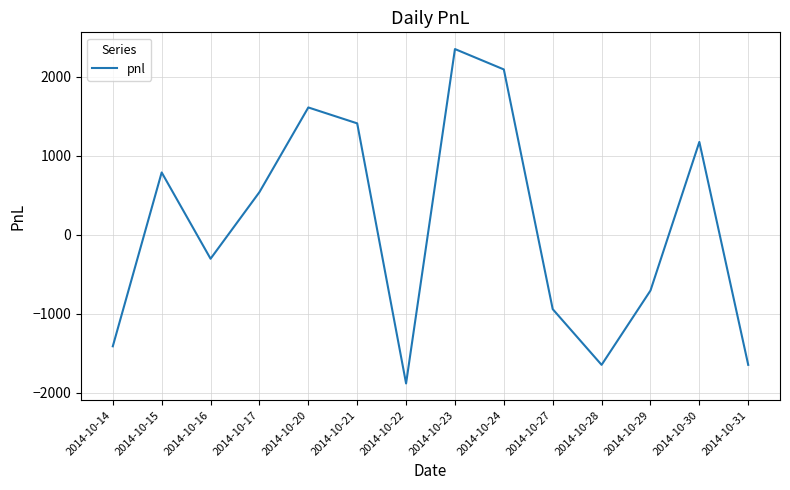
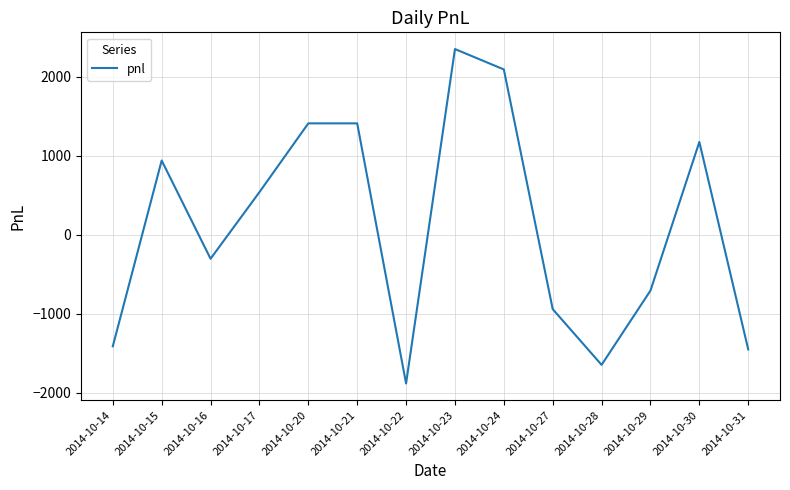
2014-10-15: 800 -> 900
2014-10-20: 1600 -> 1400
2014-10-31: -1600 -> -1400
